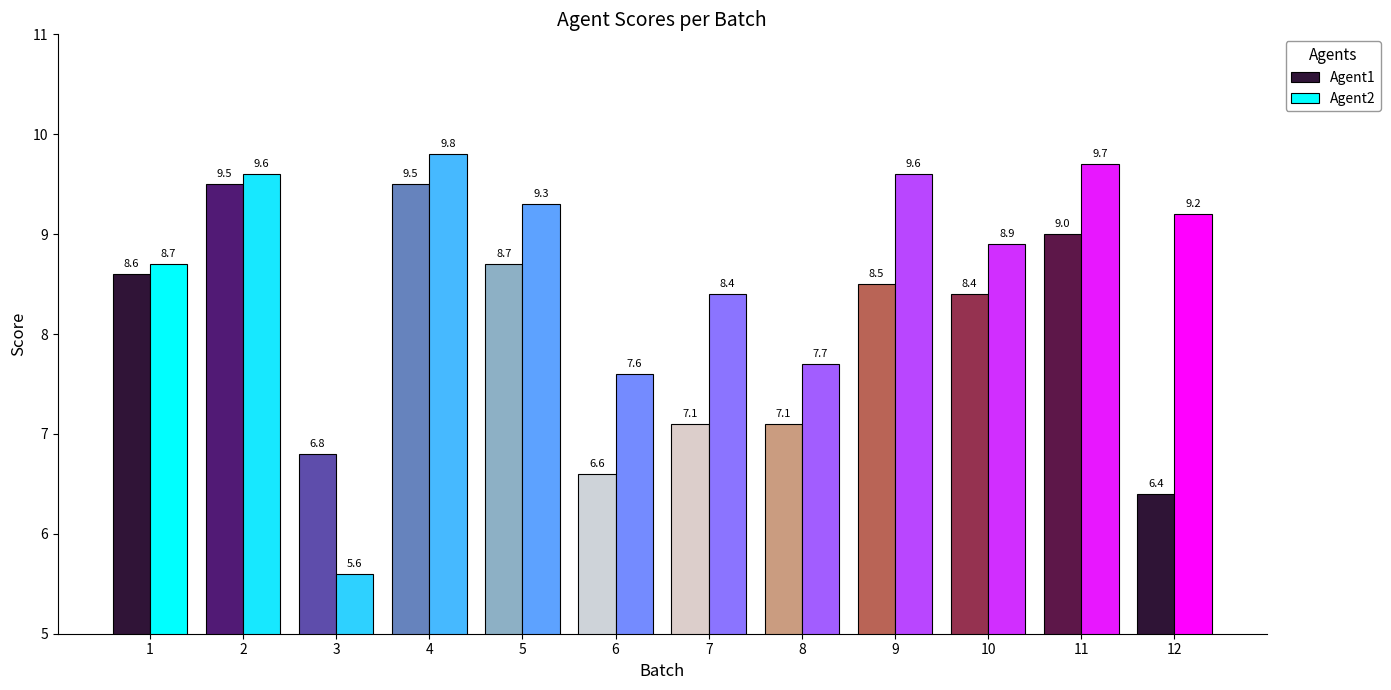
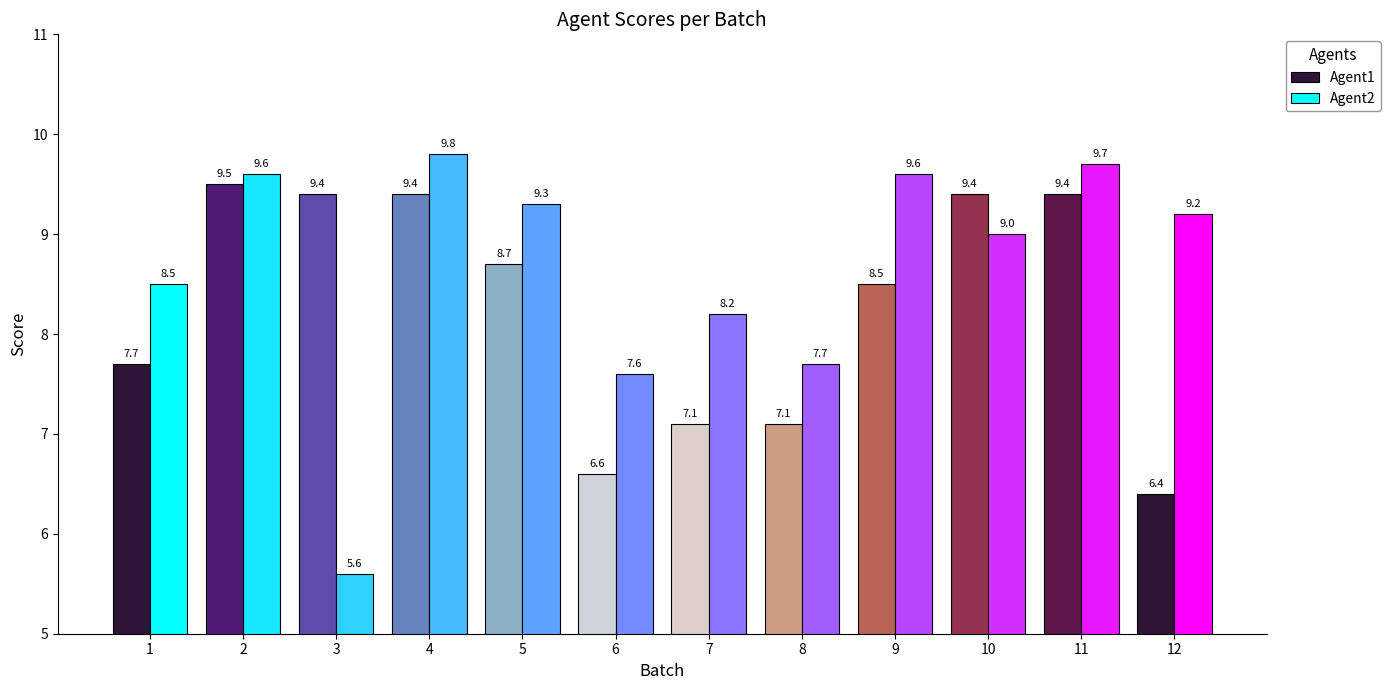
Agent1, 1: 8.6 -> 7.7
Agent2, 1: 8.7 -> 8.5
Agent1, 3: 6.8 -> 9.4
Agent1, 4: 9.5 -> 9.4
Agent2, 7: 8.4 -> 8.2
Agent1, 10: 8.4 -> 9.4
Agent2, 10: 8.9 -> 9.0
Agent1, 11: 9.0 -> 9.4
